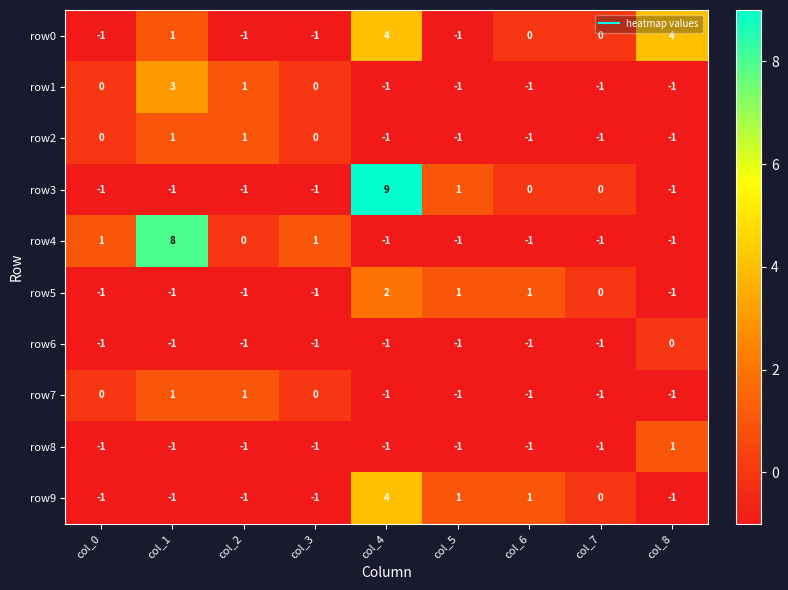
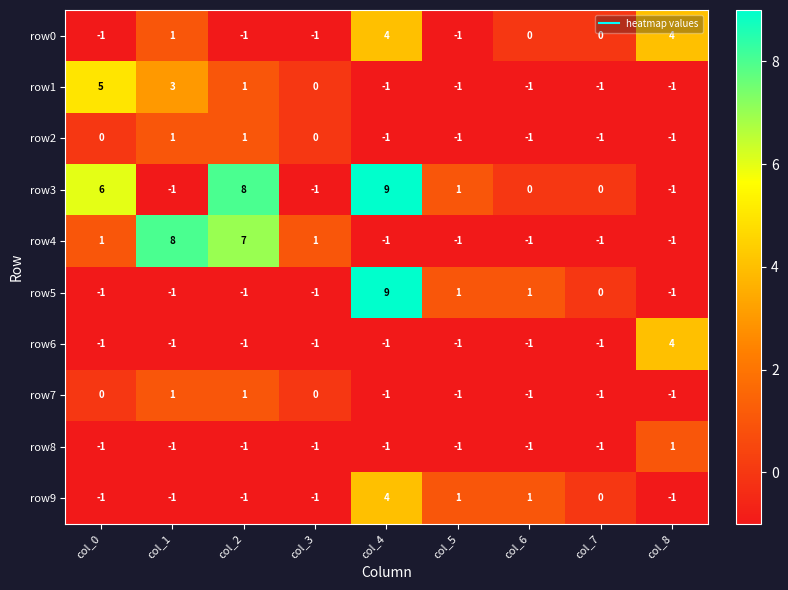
row1, col_0: 0 -> 5
row3, col_0: -1 -> 6
row3, col_2: -1 -> 8
row4, col_2: 0 -> 7
row5, col_4: 2 -> 9
row6, col_8: 0 -> 4
